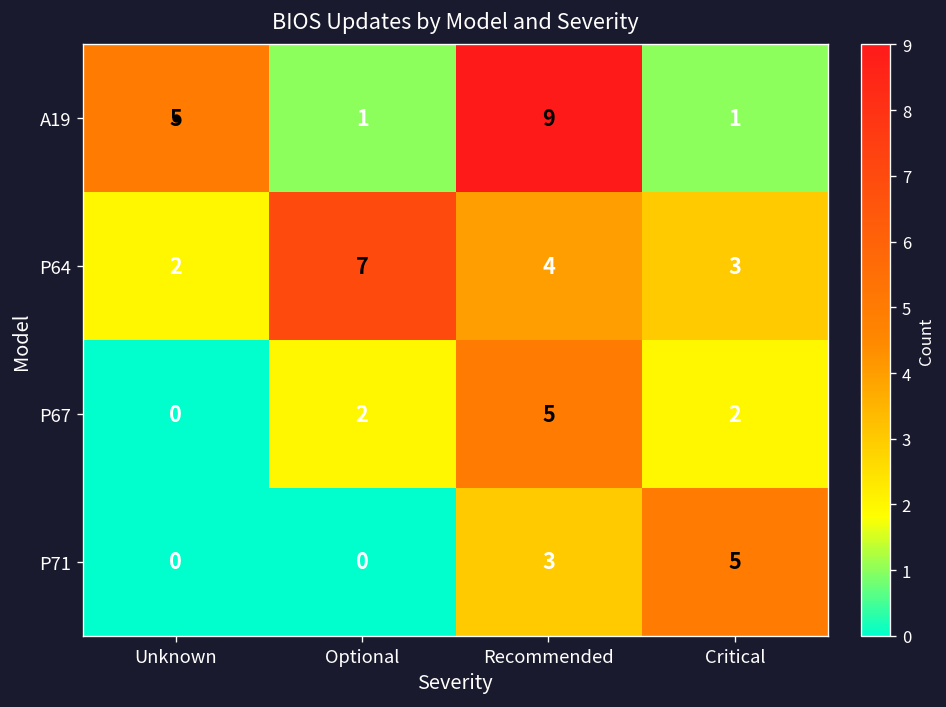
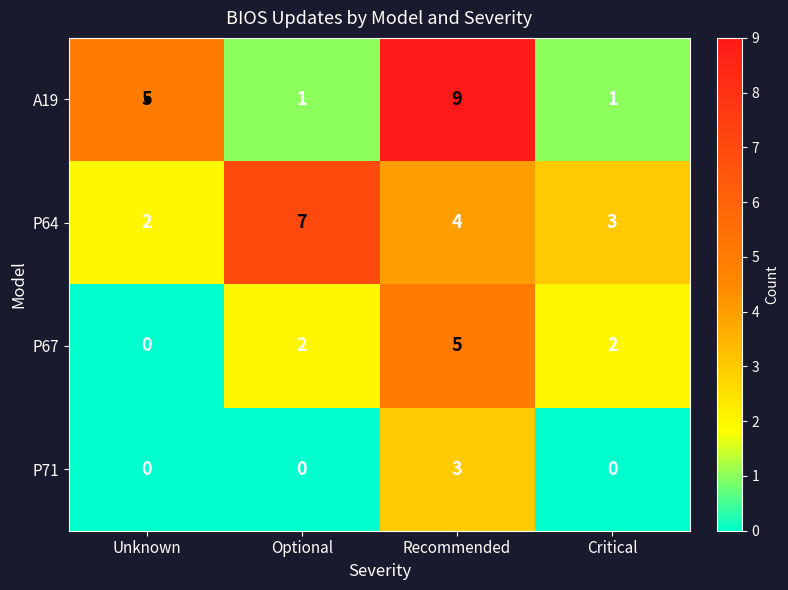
P71, Critical: 5 -> 0
